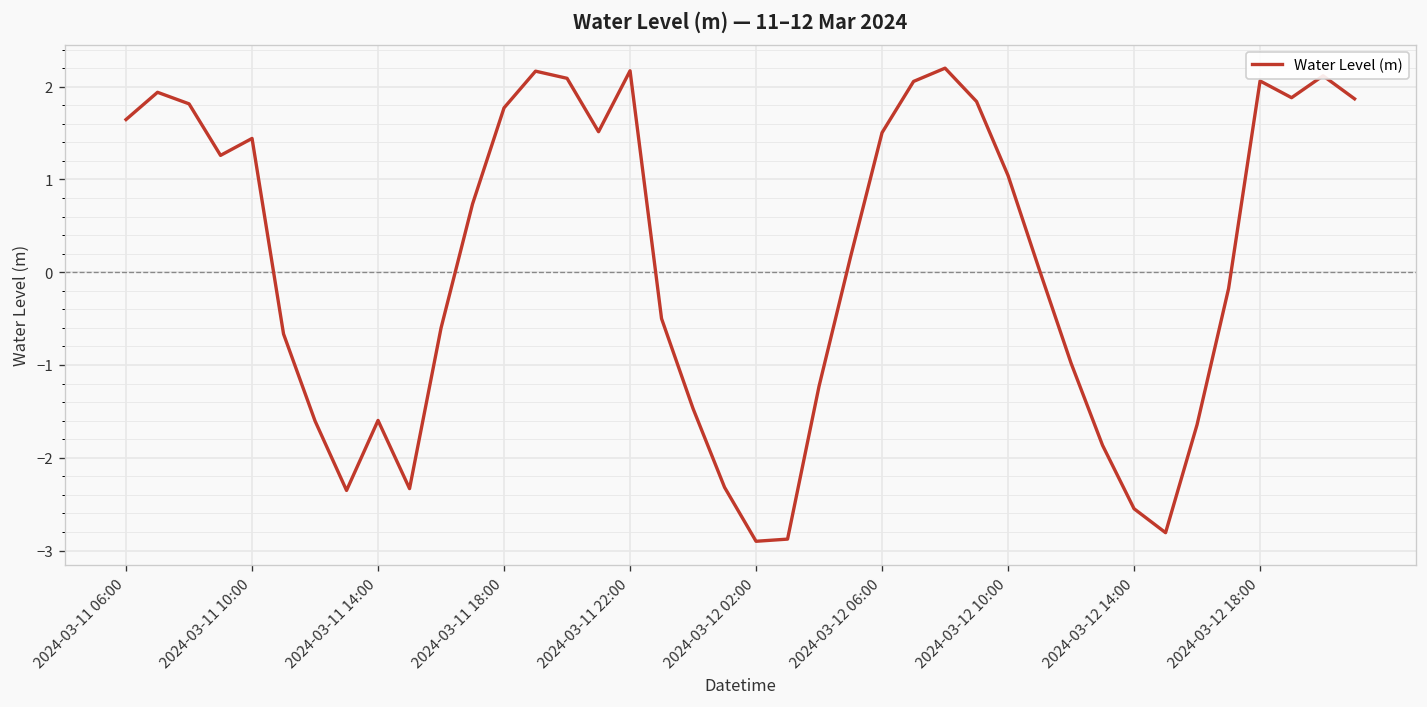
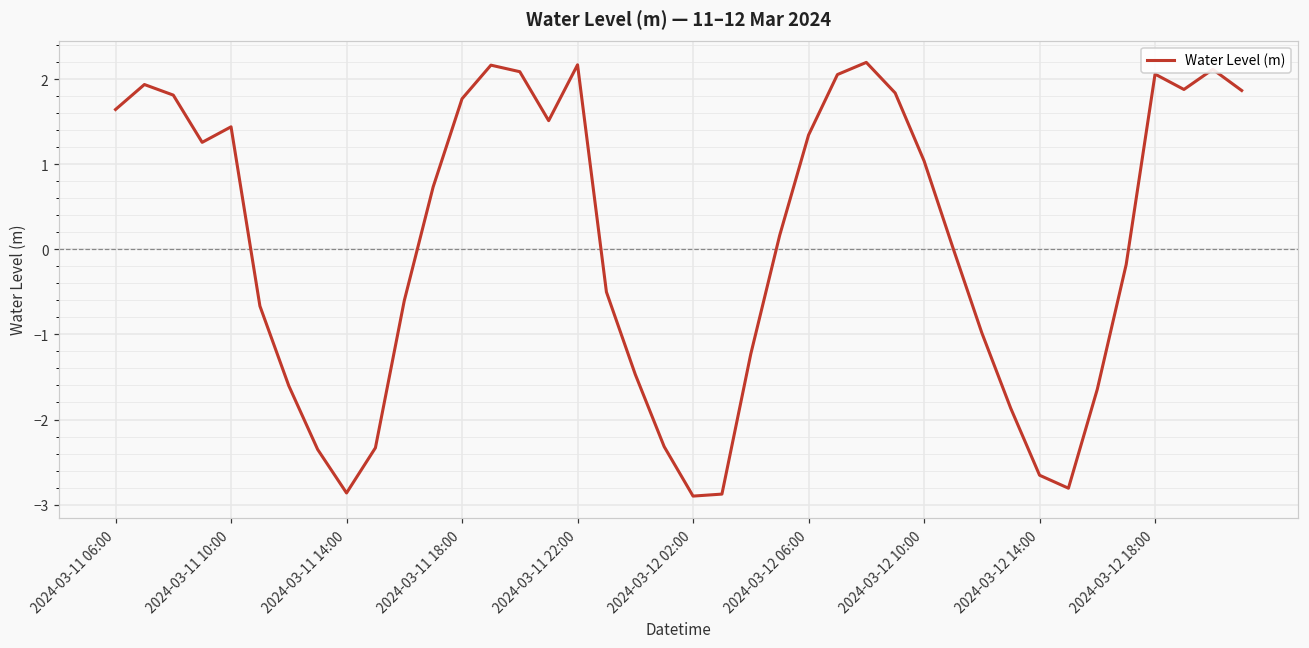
2024-03-11 14:00: -1.6 -> -2.9
2024-03-12 06:00: 1.5 -> 1.3
2024-03-12 14:00: -2.5 -> -2.7
